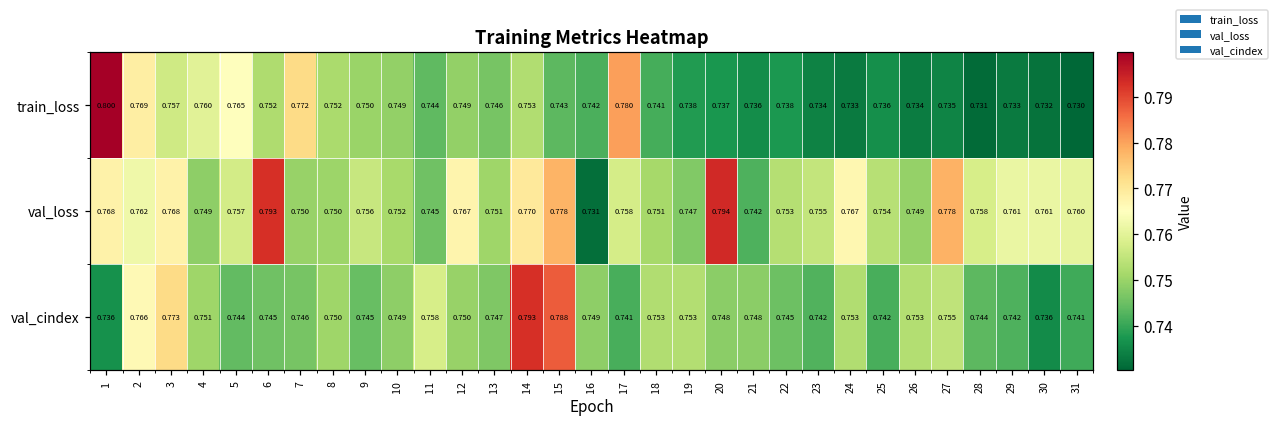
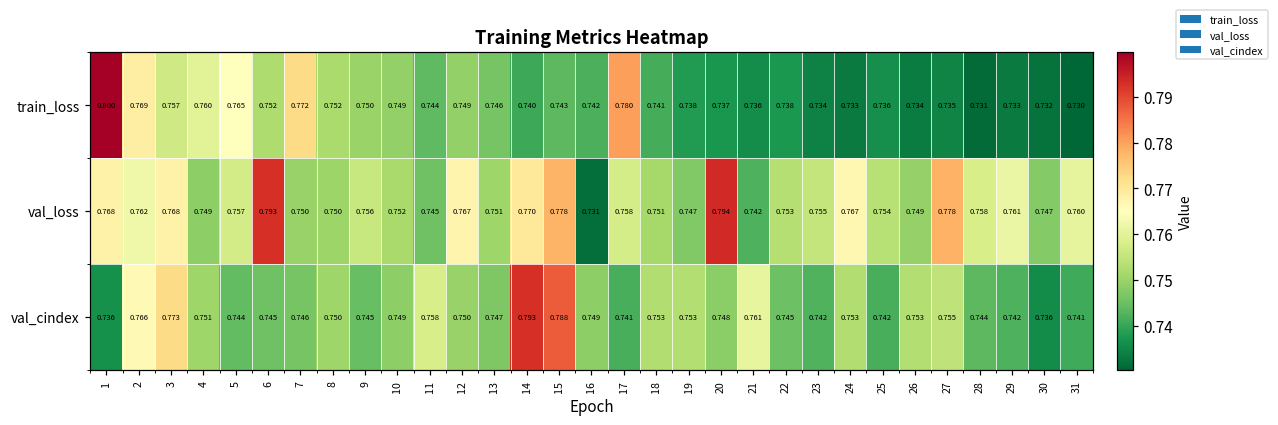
train_loss, 14: 0.753 -> 0.740
val_loss, 30: 0.761 -> 0.747
val_cindex, 21: 0.748 -> 0.761
